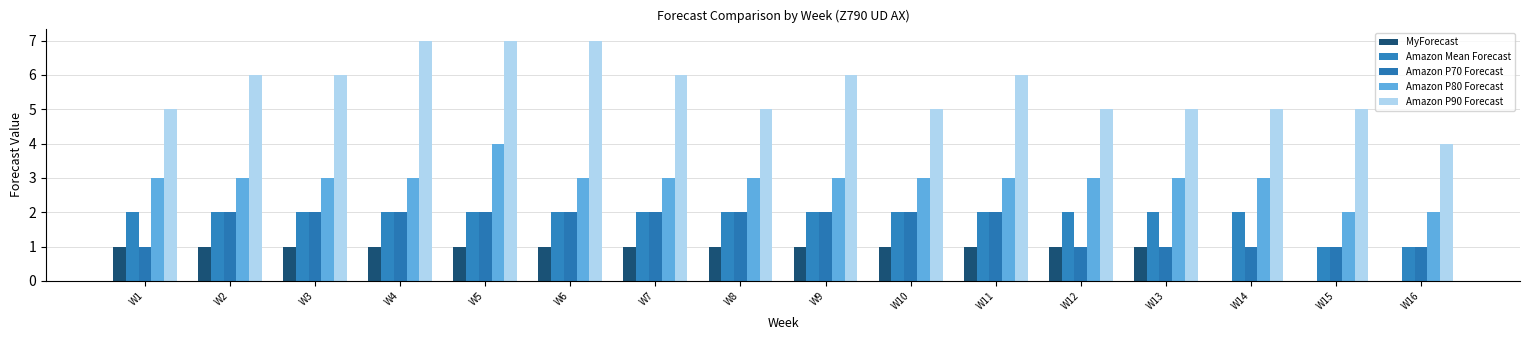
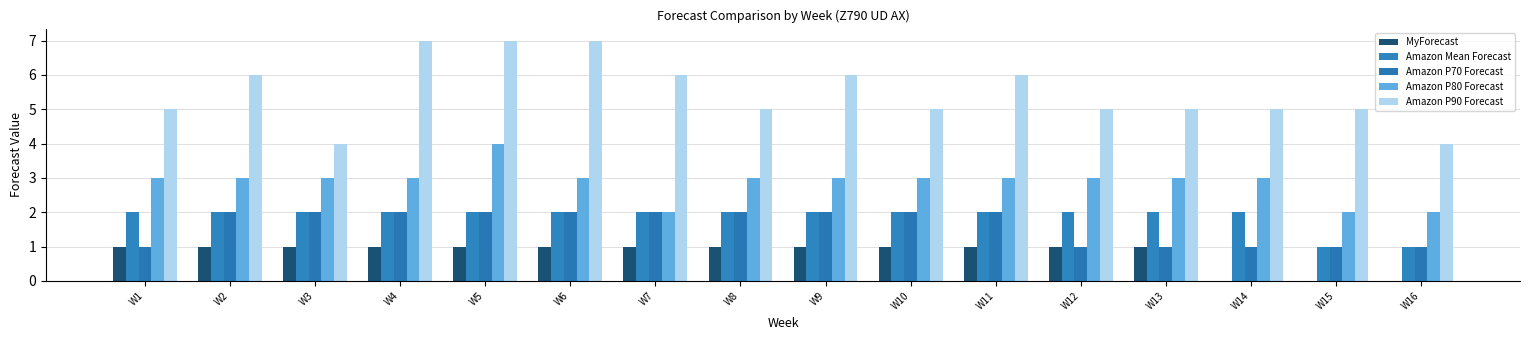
Amazon P90 Forecast, W3: 6 -> 4
Amazon P80 Forecast, W7: 3 -> 2
